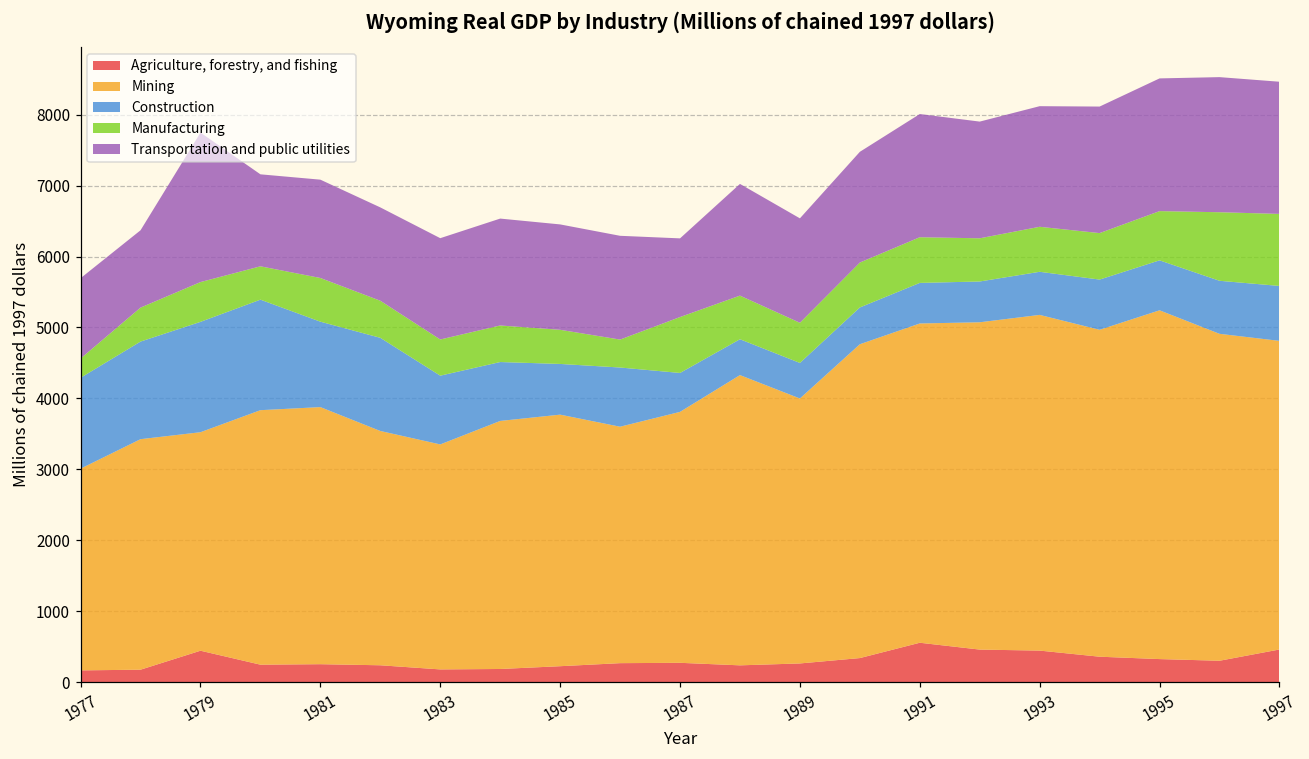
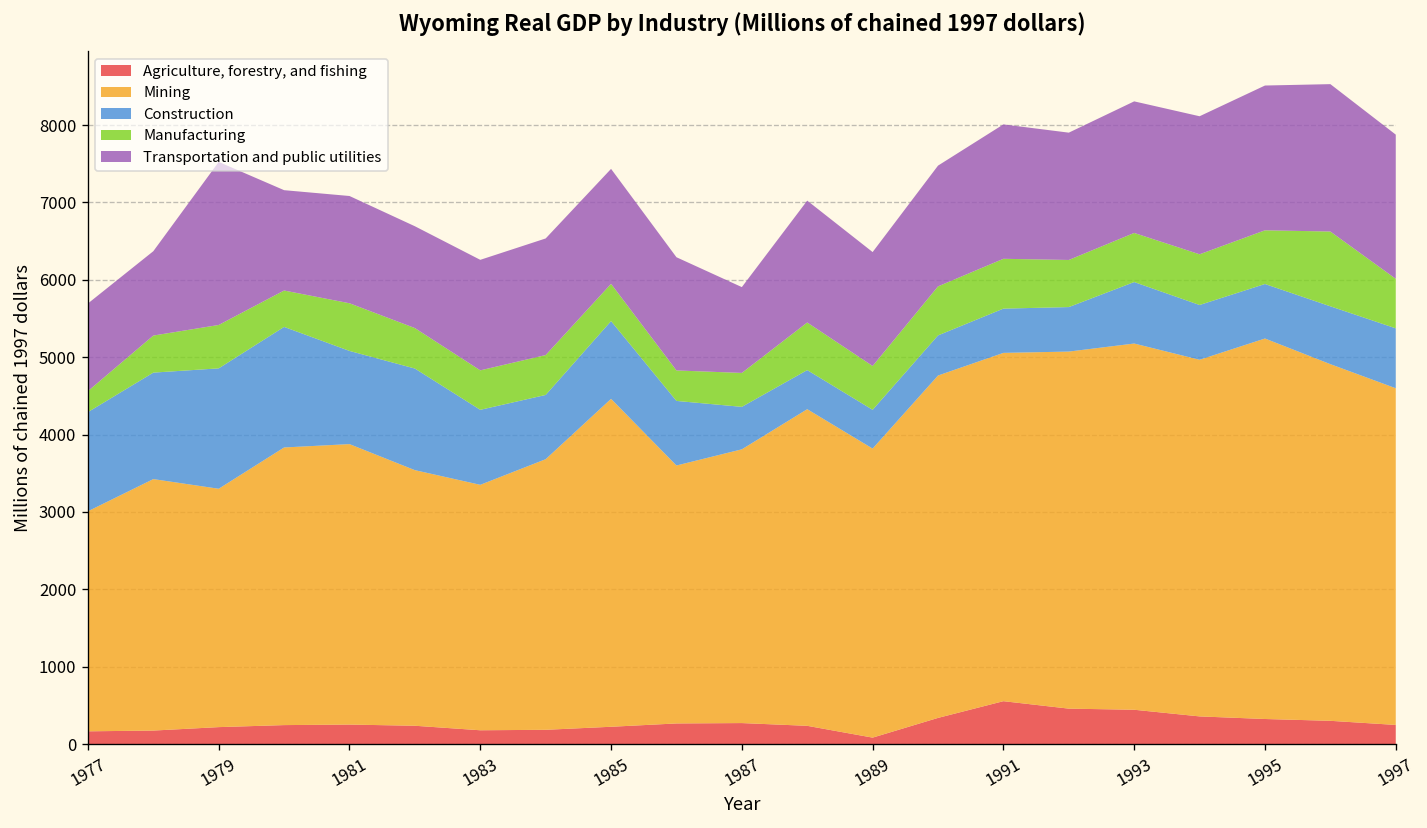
Agriculture, forestry, and fishing, 1979: 400 -> 200
Mining, 1985: 3500 -> 4200
Construction, 1985: 700 -> 1000
Manufacturing, 1987: 800 -> 400
Agriculture, forestry, and fishing, 1989: 300 -> 100
Construction, 1993: 600 -> 800
Agriculture, forestry, and fishing, 1997: 500 -> 200
Manufacturing, 1997: 1000 -> 600
